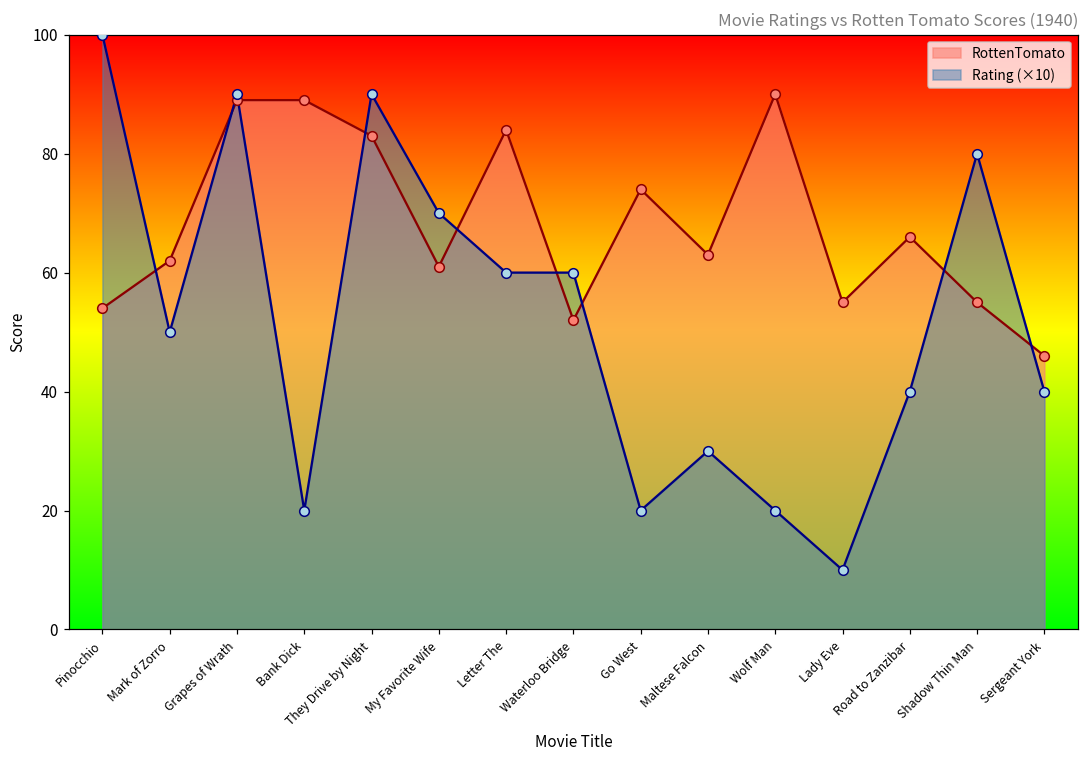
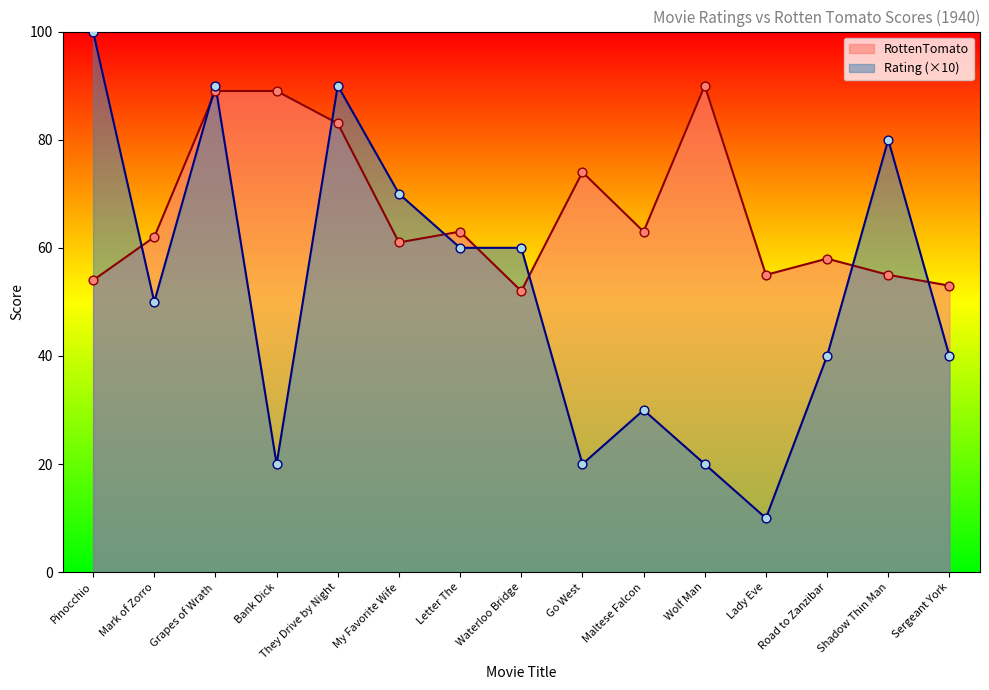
RottenTomato, Letter The: 84 -> 63
RottenTomato, Road to Zanzibar: 66 -> 58
RottenTomato, Sergeant York: 46 -> 53
